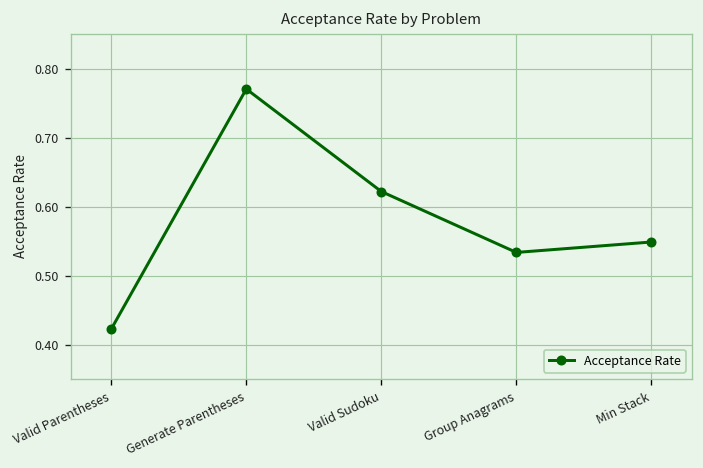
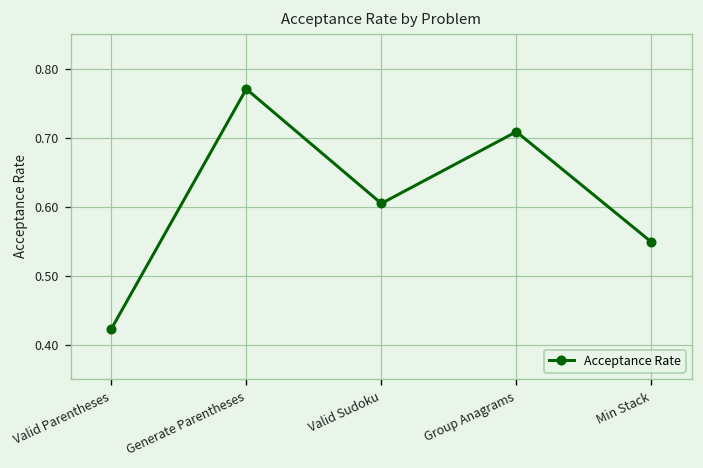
Valid Sudoku: 0.62 -> 0.60
Group Anagrams: 0.53 -> 0.71
